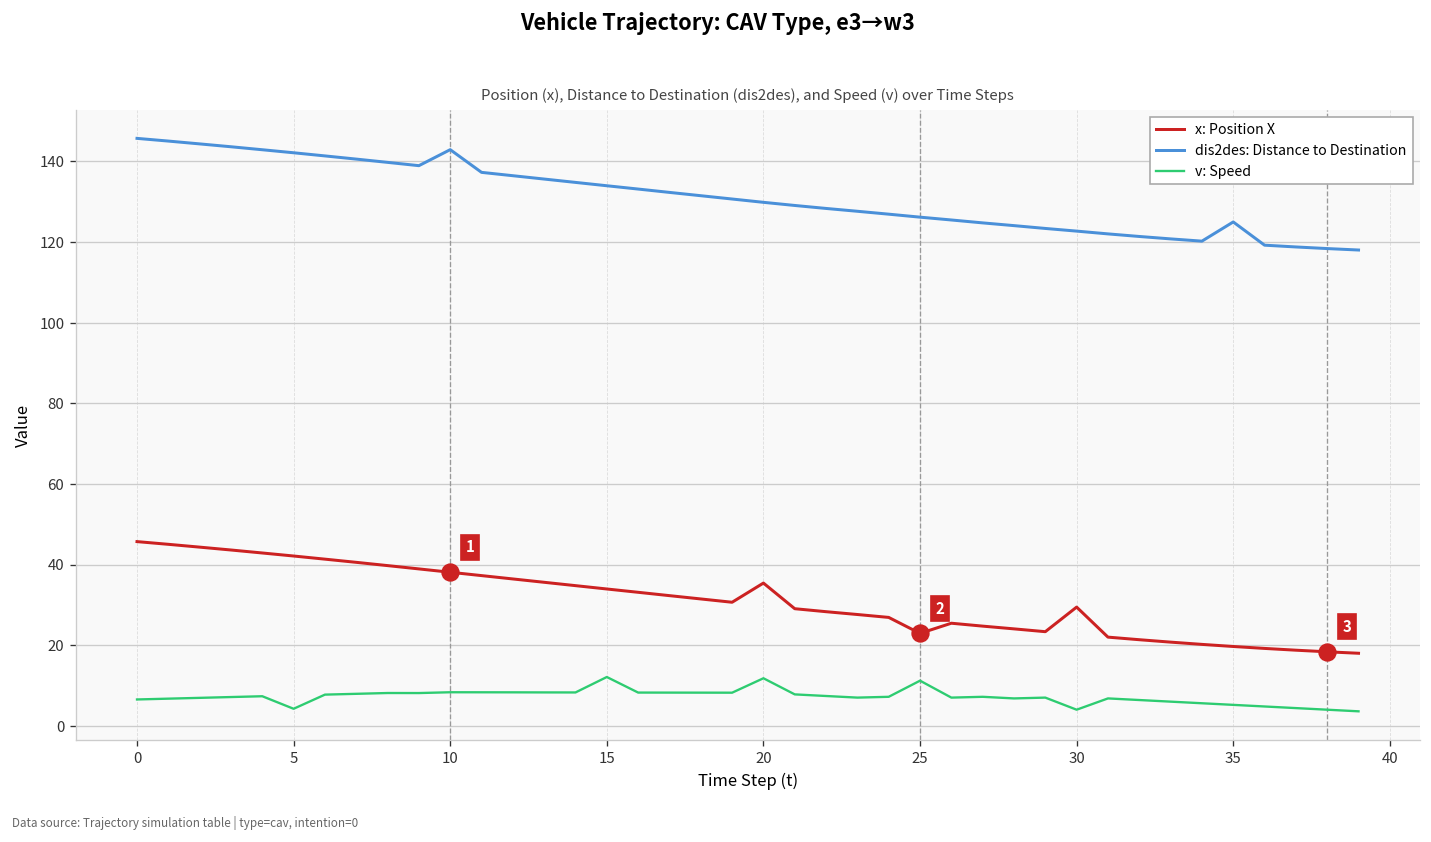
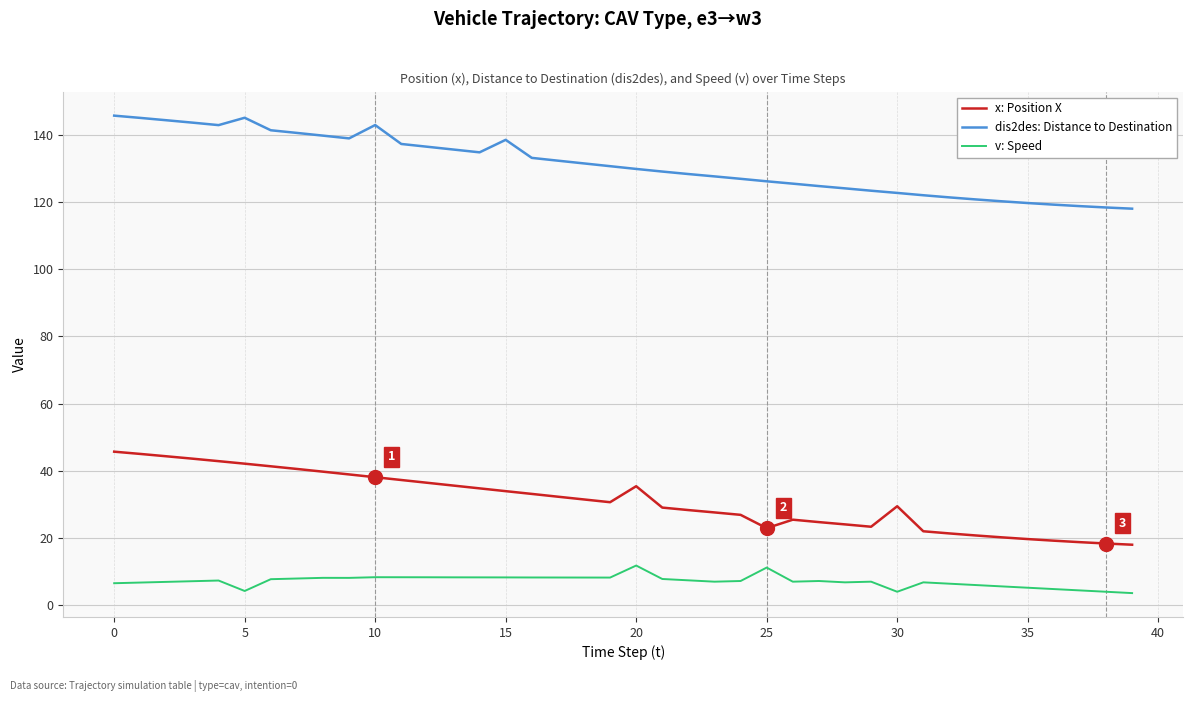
dis2des: Distance to Destination, 5: 142 -> 145
dis2des: Distance to Destination, 15: 134 -> 139
v: Speed, 15: 12 -> 8
dis2des: Distance to Destination, 35: 125 -> 120
